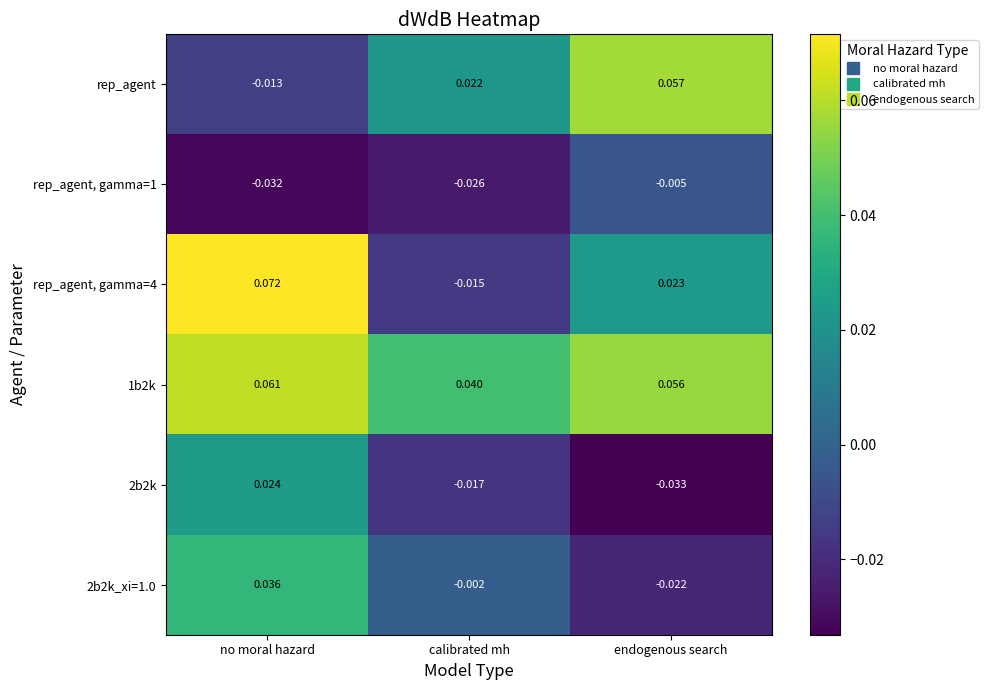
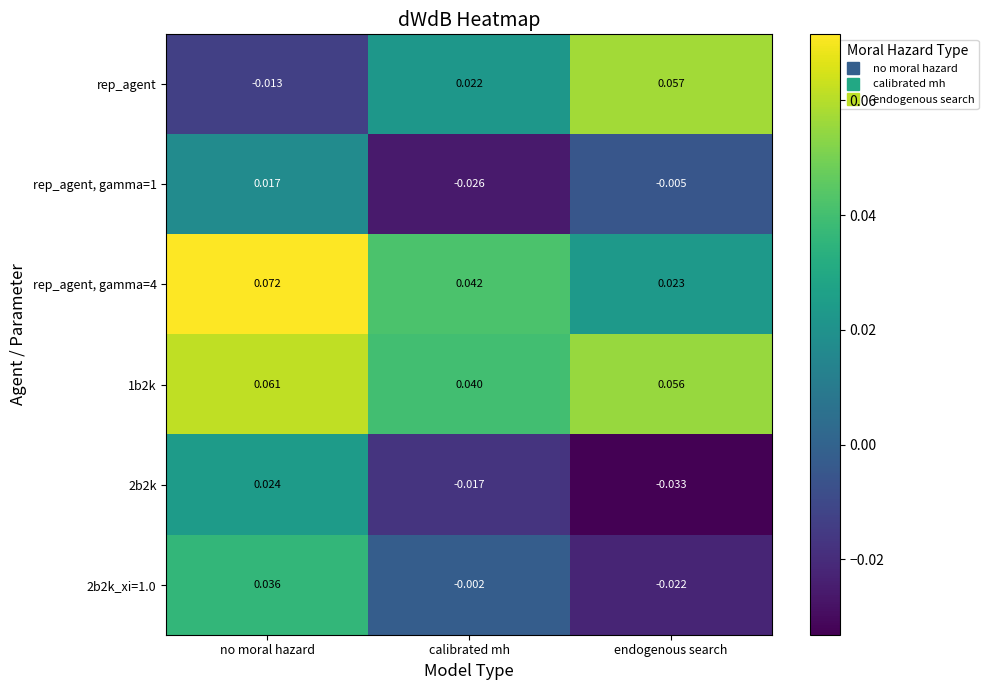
rep_agent, gamma=1, no moral hazard: -0.032 -> 0.017
rep_agent, gamma=4, calibrated mh: -0.015 -> 0.042
